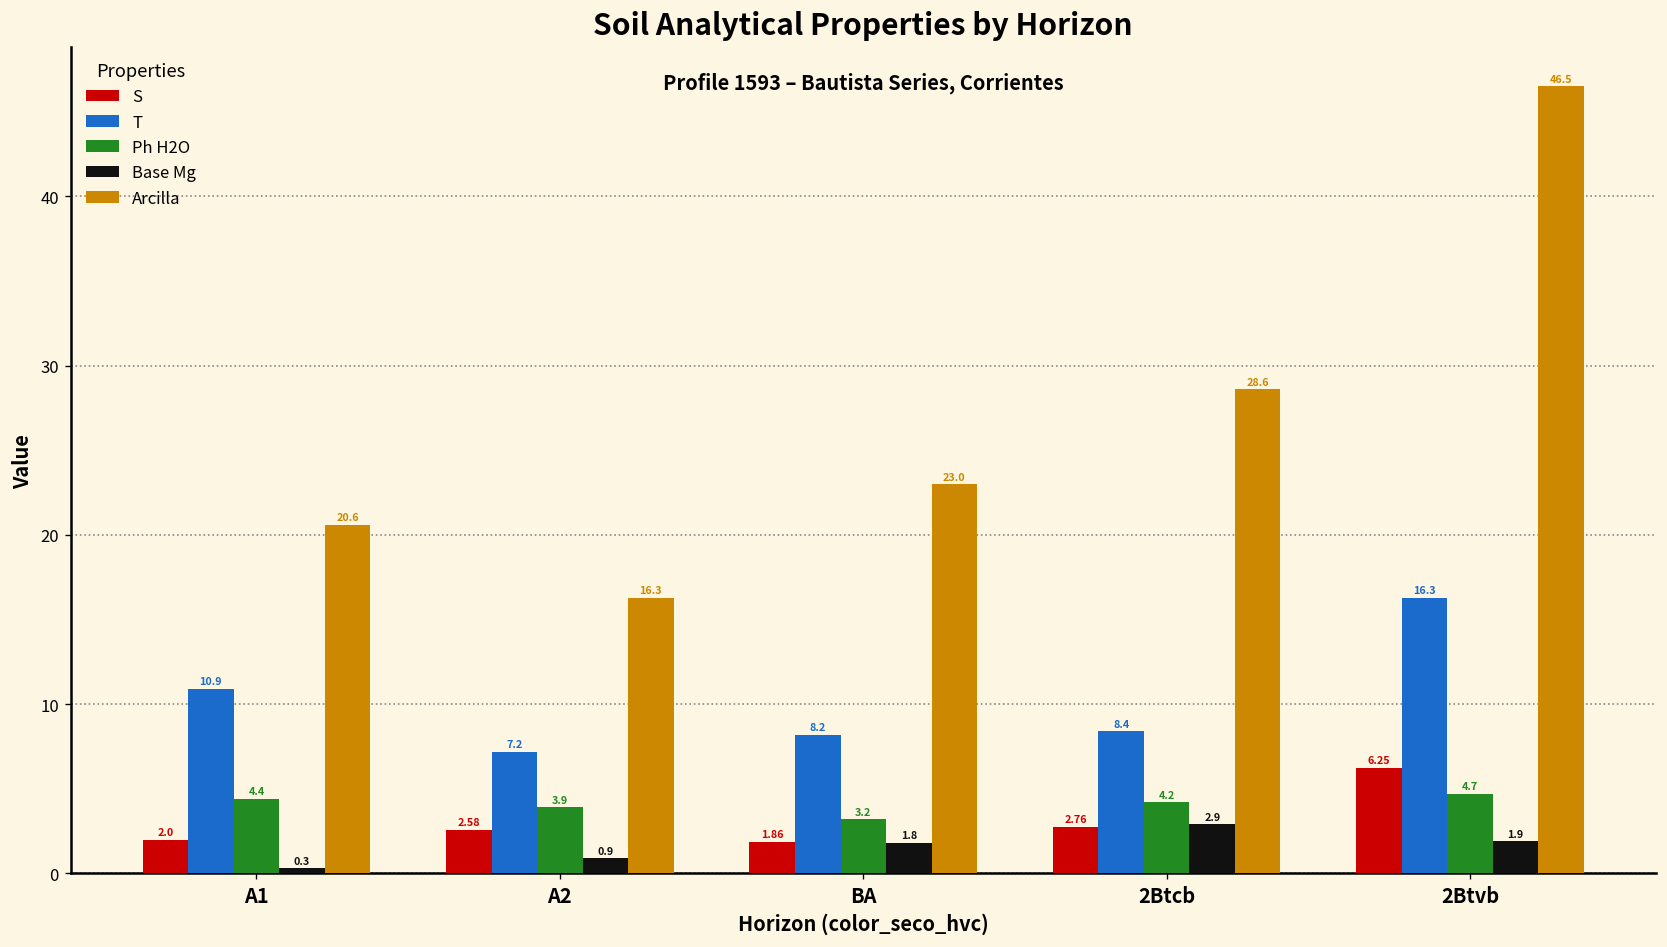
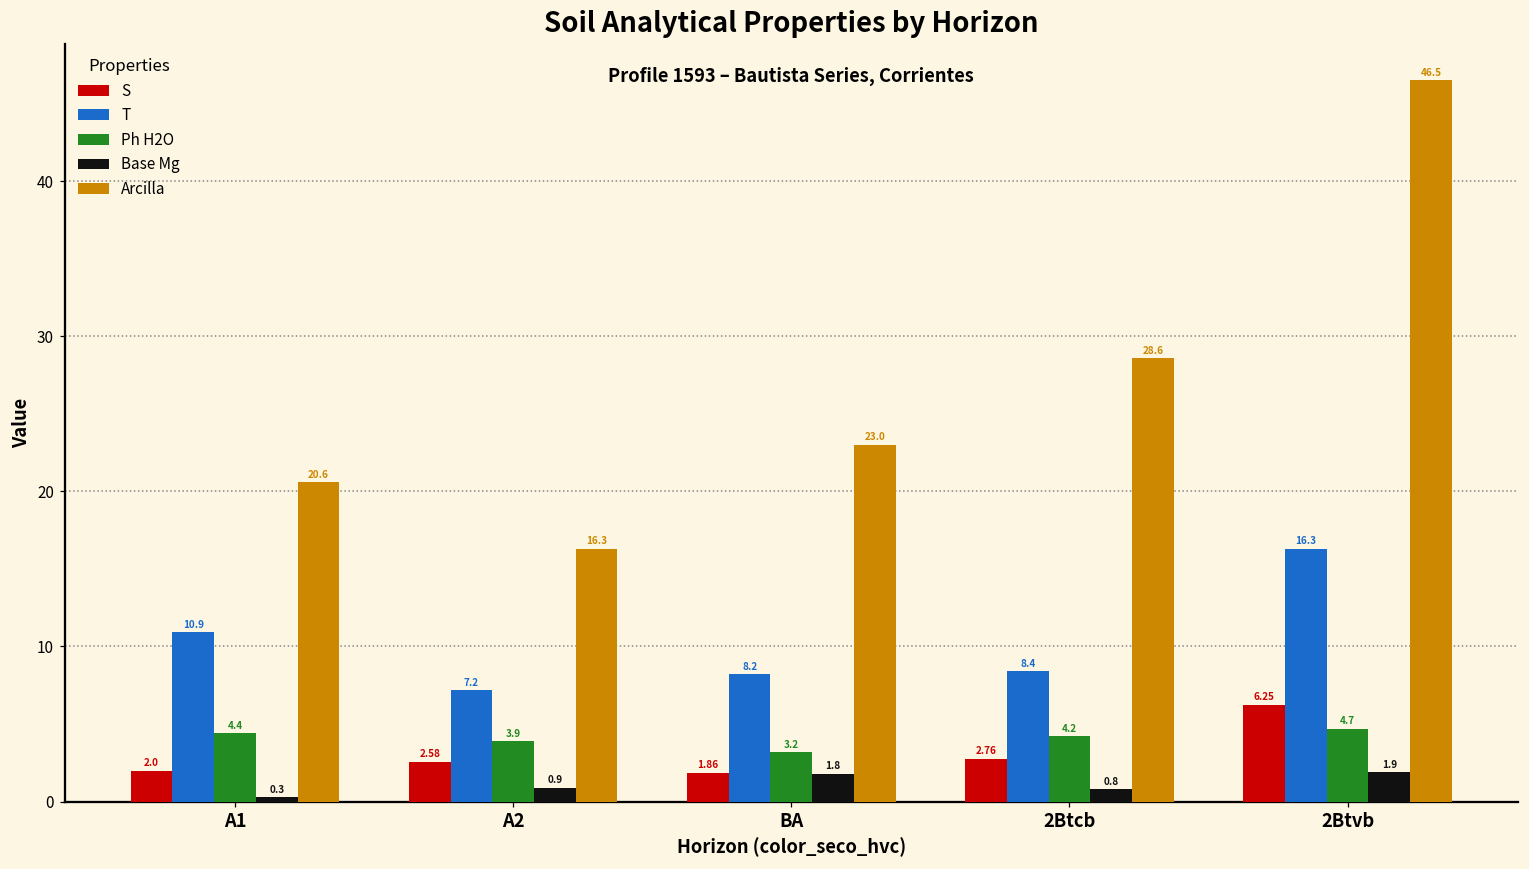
Base Mg, 2Btcb: 2.9 -> 0.8
